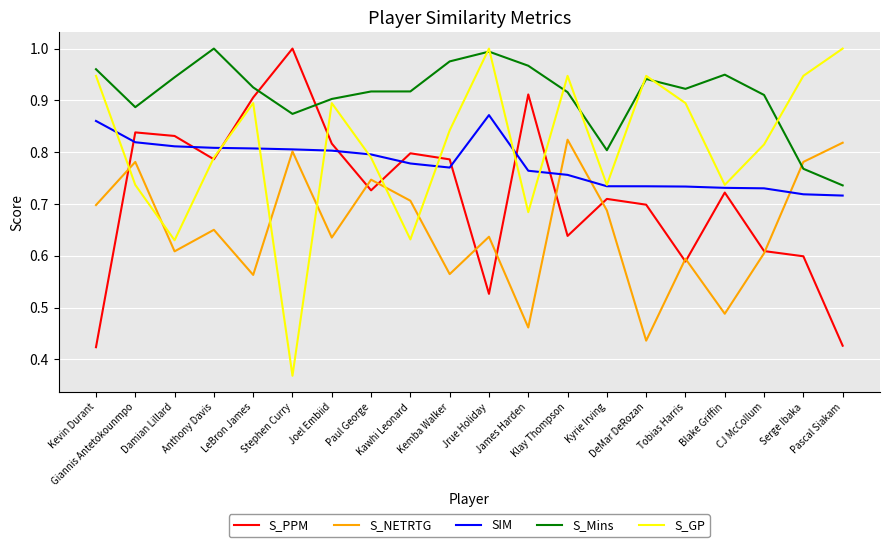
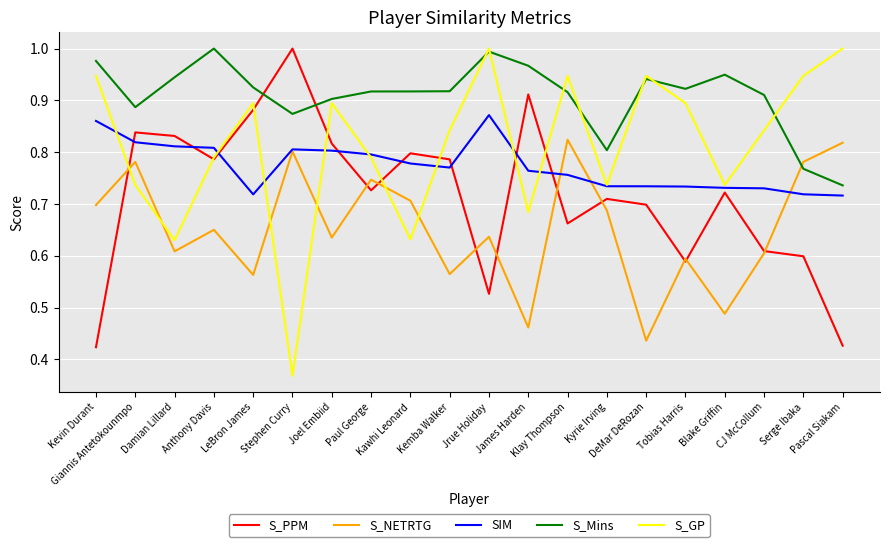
S_Mins, Kevin Durant: 0.96 -> 0.98
S_PPM, LeBron James: 0.91 -> 0.88
SIM, LeBron James: 0.81 -> 0.72
S_Mins, Kemba Walker: 0.98 -> 0.92
S_PPM, Klay Thompson: 0.64 -> 0.66
S_GP, CJ McCollum: 0.81 -> 0.84
